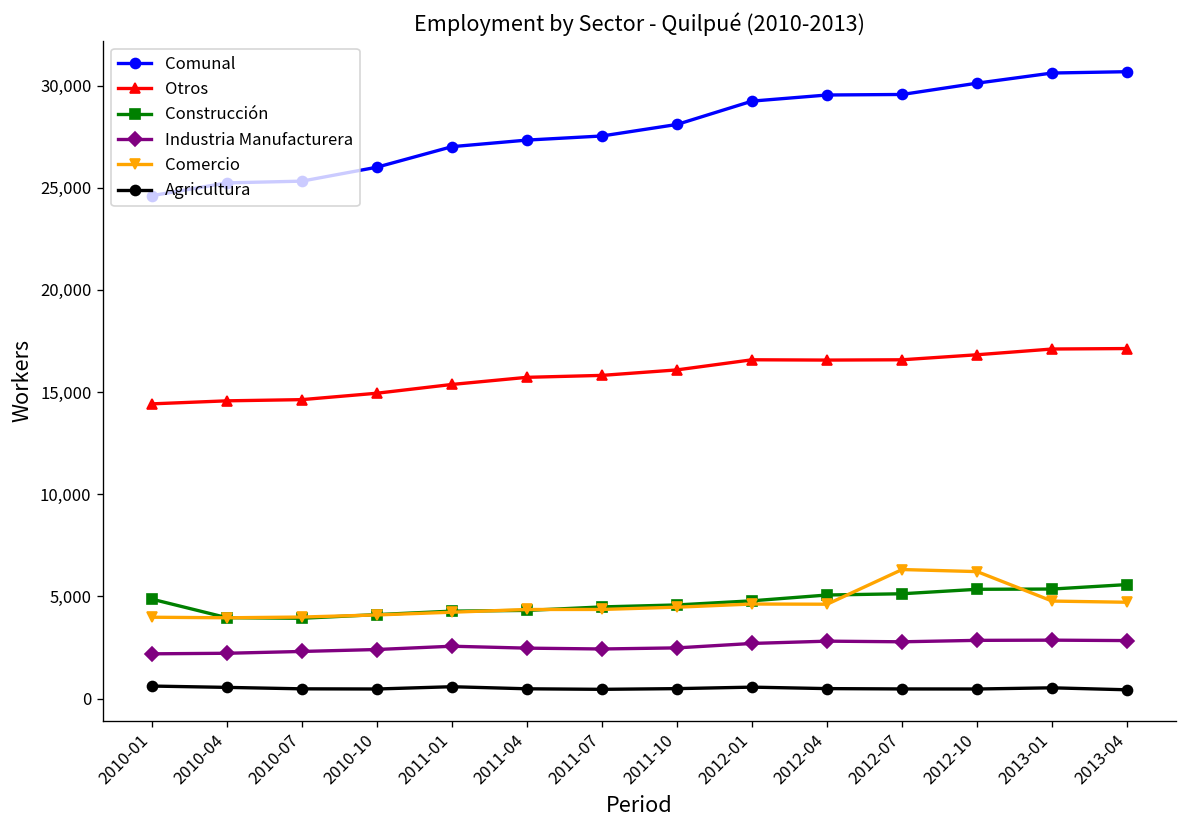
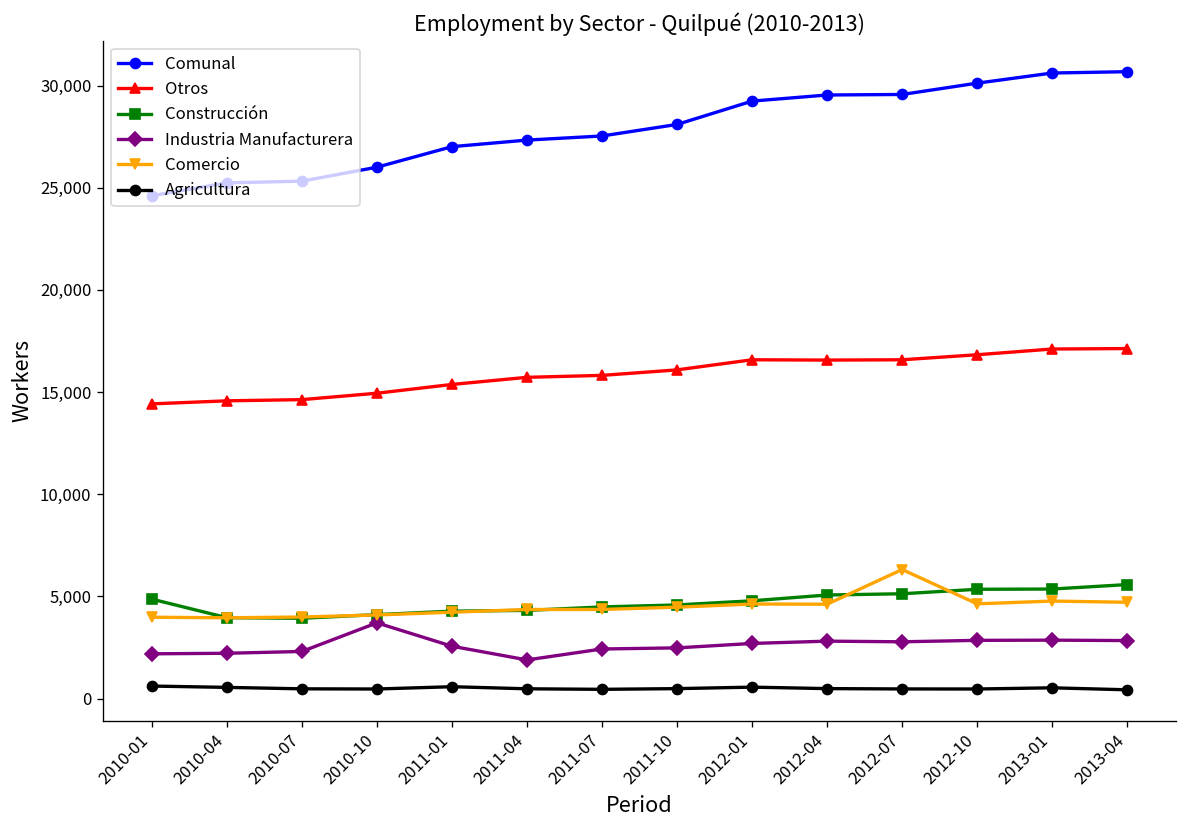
Industria Manufacturera, 2010-10: 2,400 -> 3,700
Industria Manufacturera, 2011-04: 2,500 -> 1,900
Comercio, 2012-10: 6,200 -> 4,600
